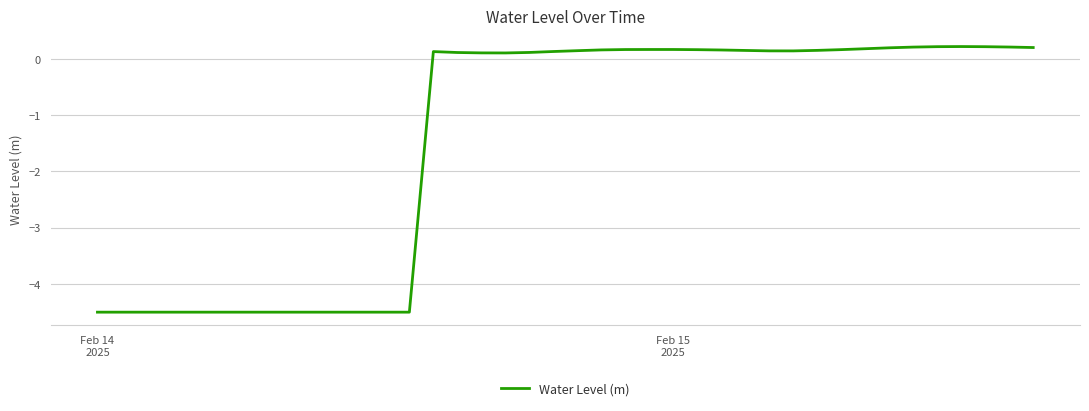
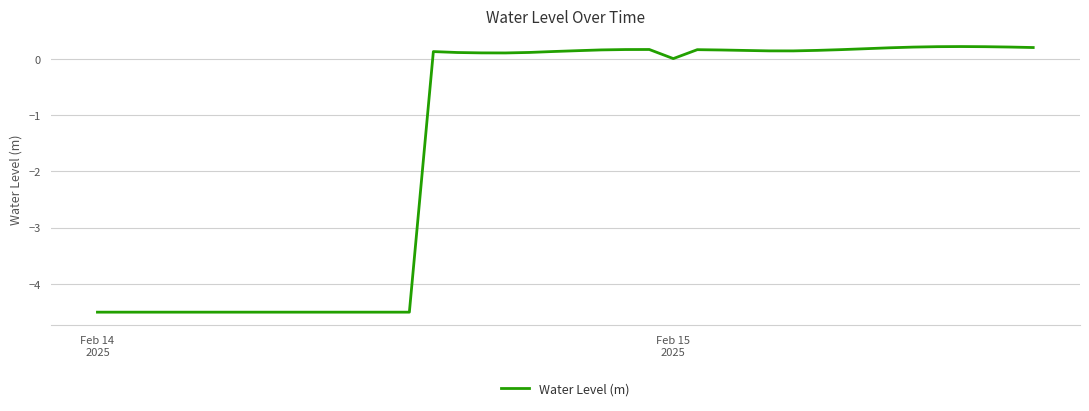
Feb 15 2025: 0.2 -> 0.0
